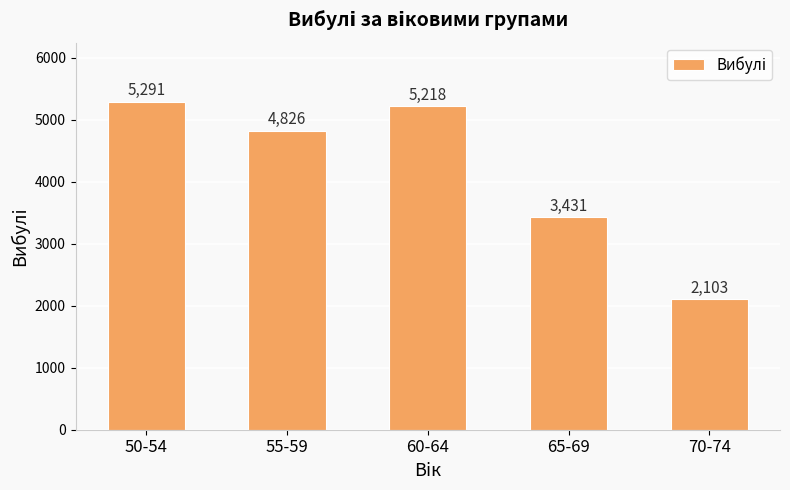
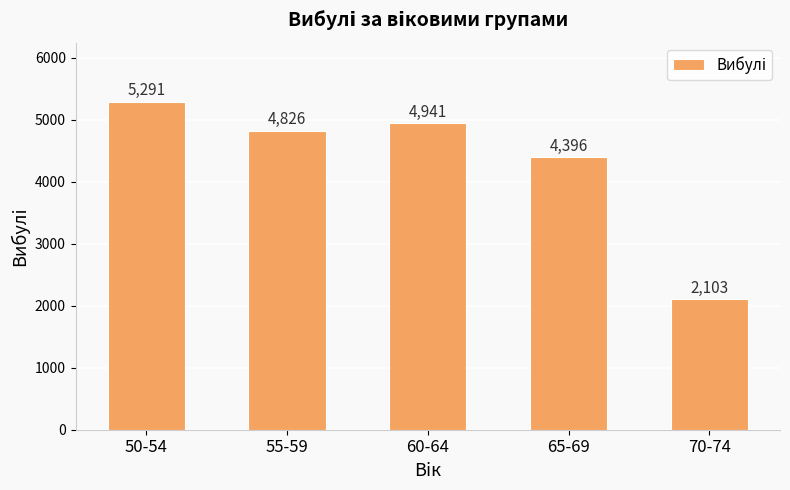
60-64: 5,218 -> 4,941
65-69: 3,431 -> 4,396
